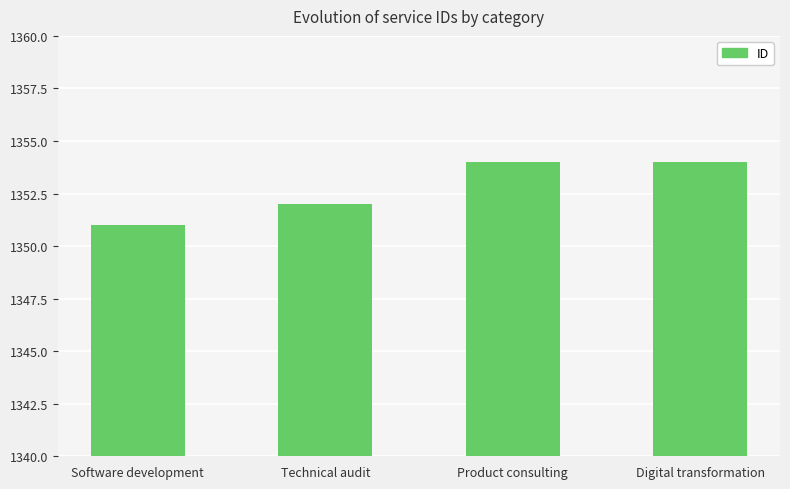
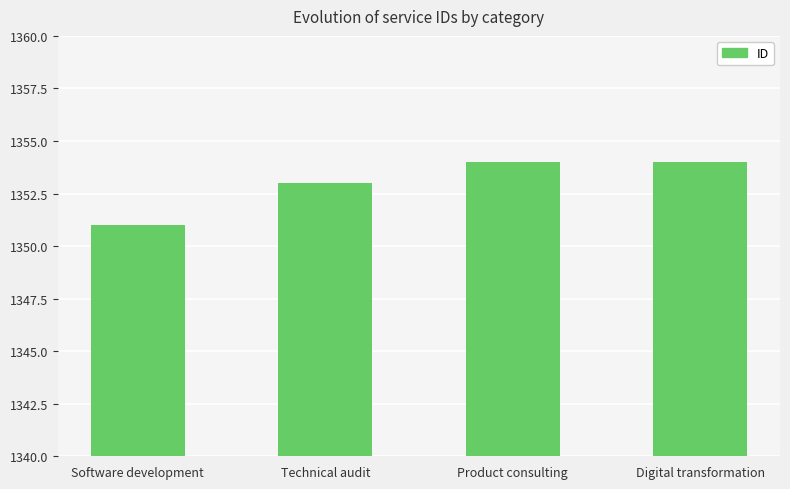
Technical audit: 1352 -> 1353
